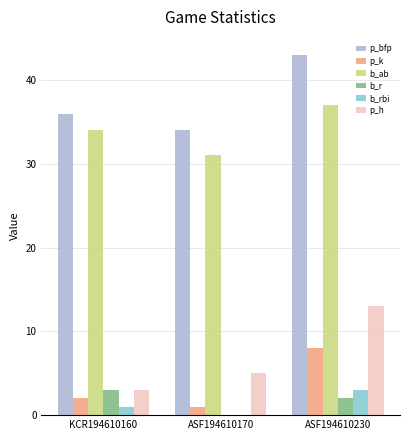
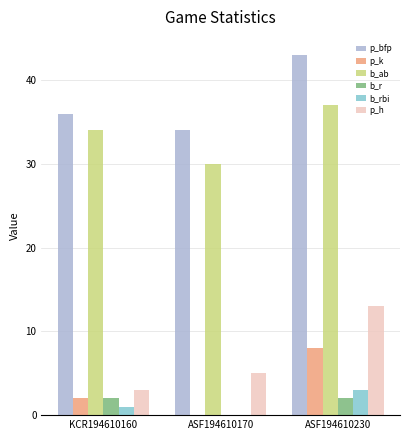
b_r, KCR194610160: 3 -> 2
p_k, ASF194610170: 1 -> 0
b_ab, ASF194610170: 31 -> 30
